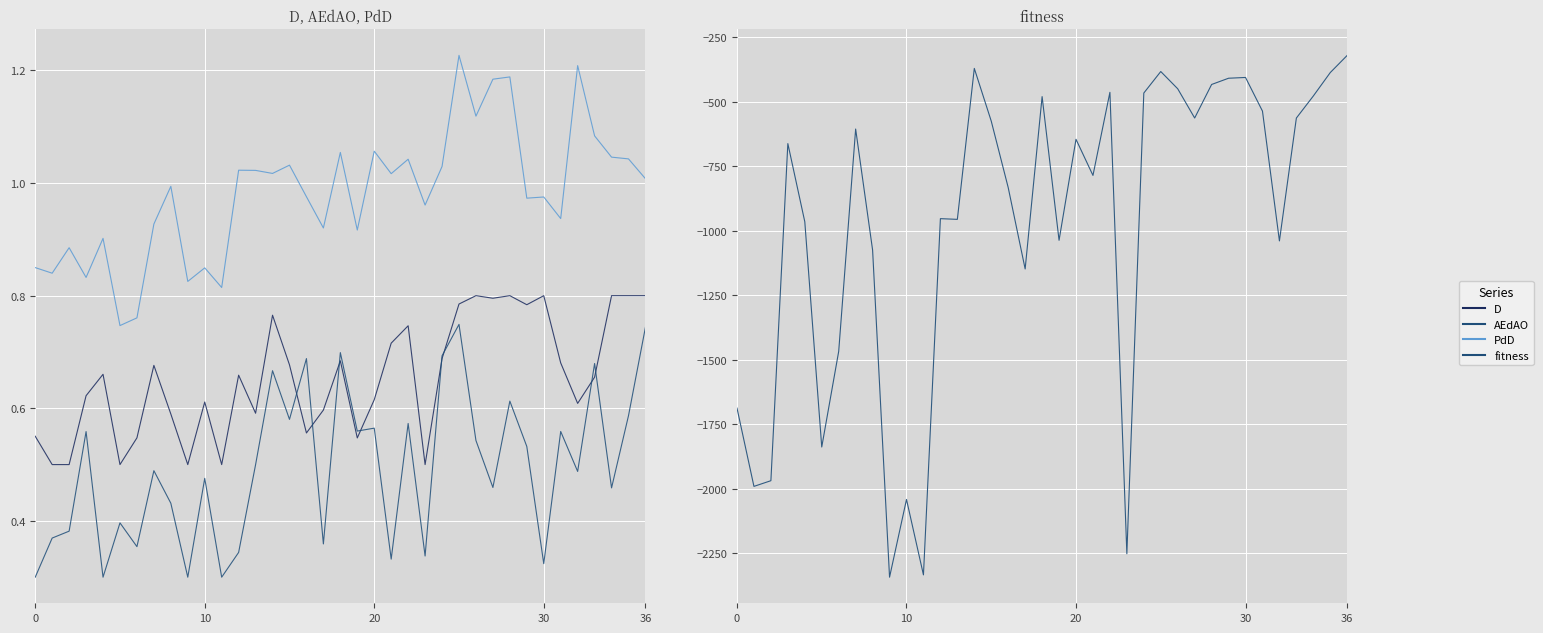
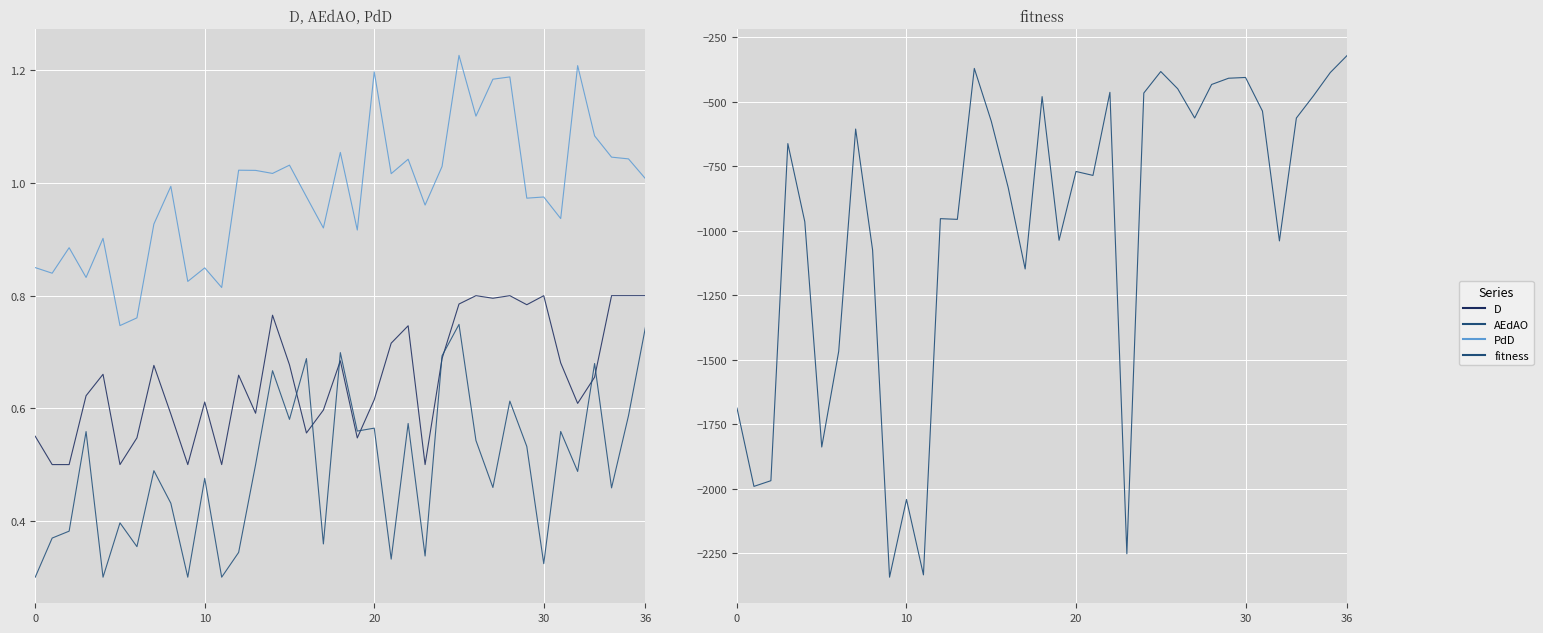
D, AEdAO, PdD, PdD, 20: 1.06 -> 1.20
fitness, 20: -650 -> -770
